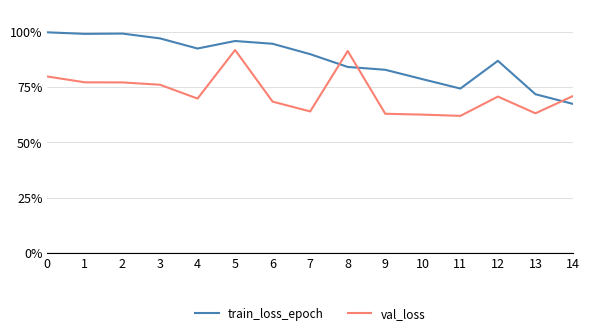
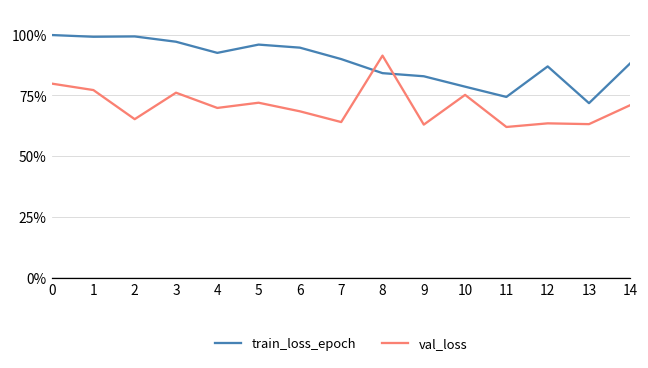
val_loss, 2: 77% -> 65%
val_loss, 5: 92% -> 72%
val_loss, 10: 63% -> 75%
val_loss, 12: 71% -> 63%
train_loss_epoch, 14: 67% -> 88%
